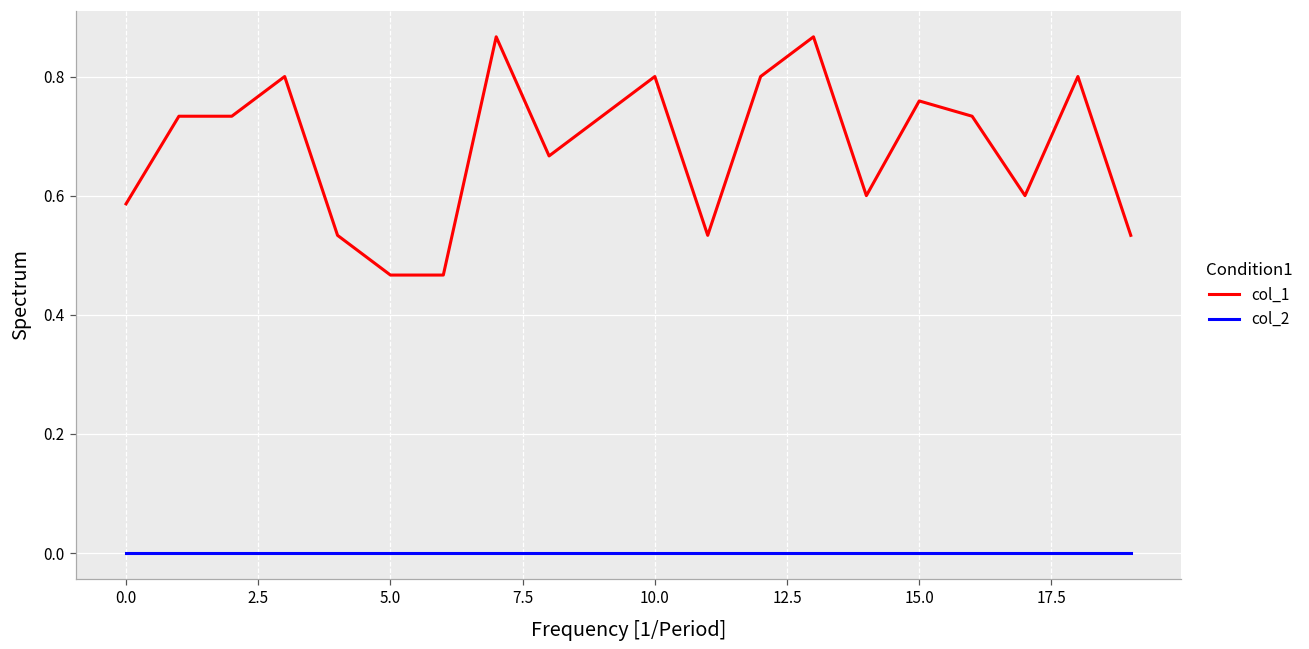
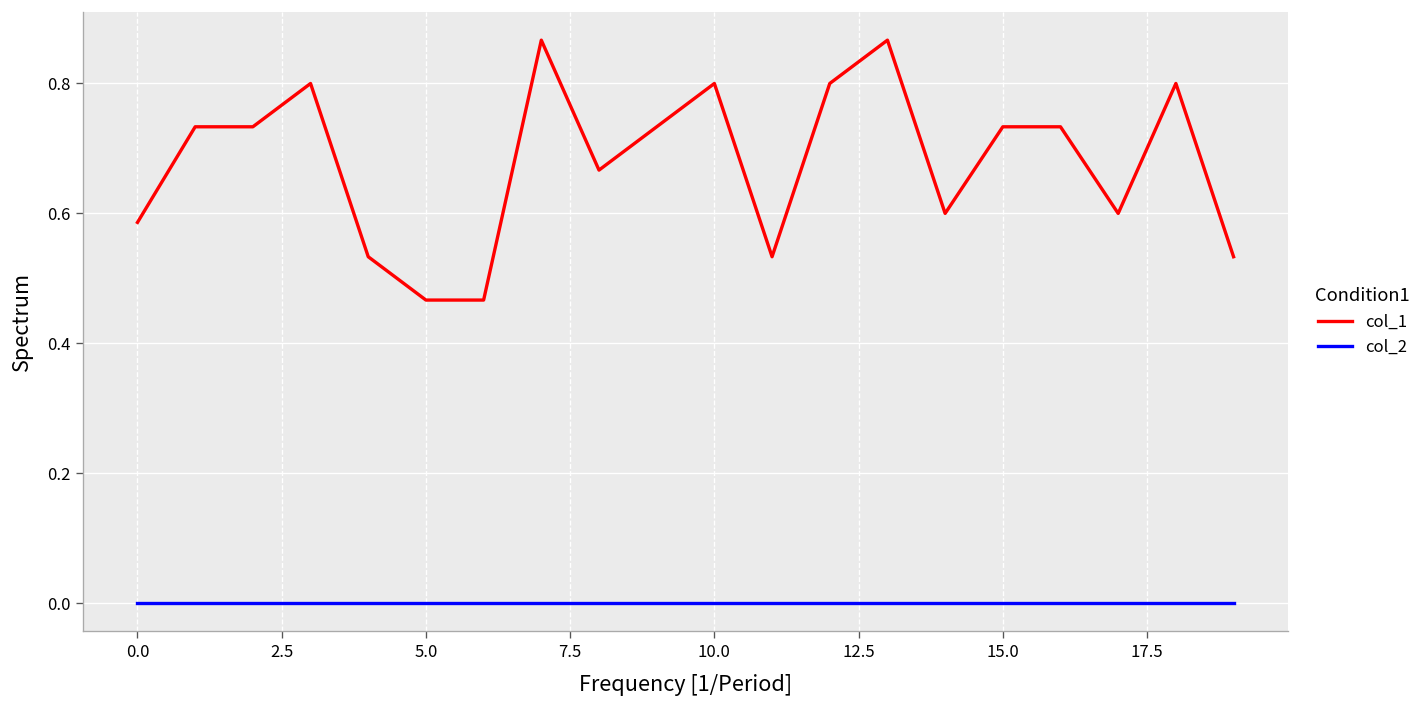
col_1, 15.0: 0.76 -> 0.73
